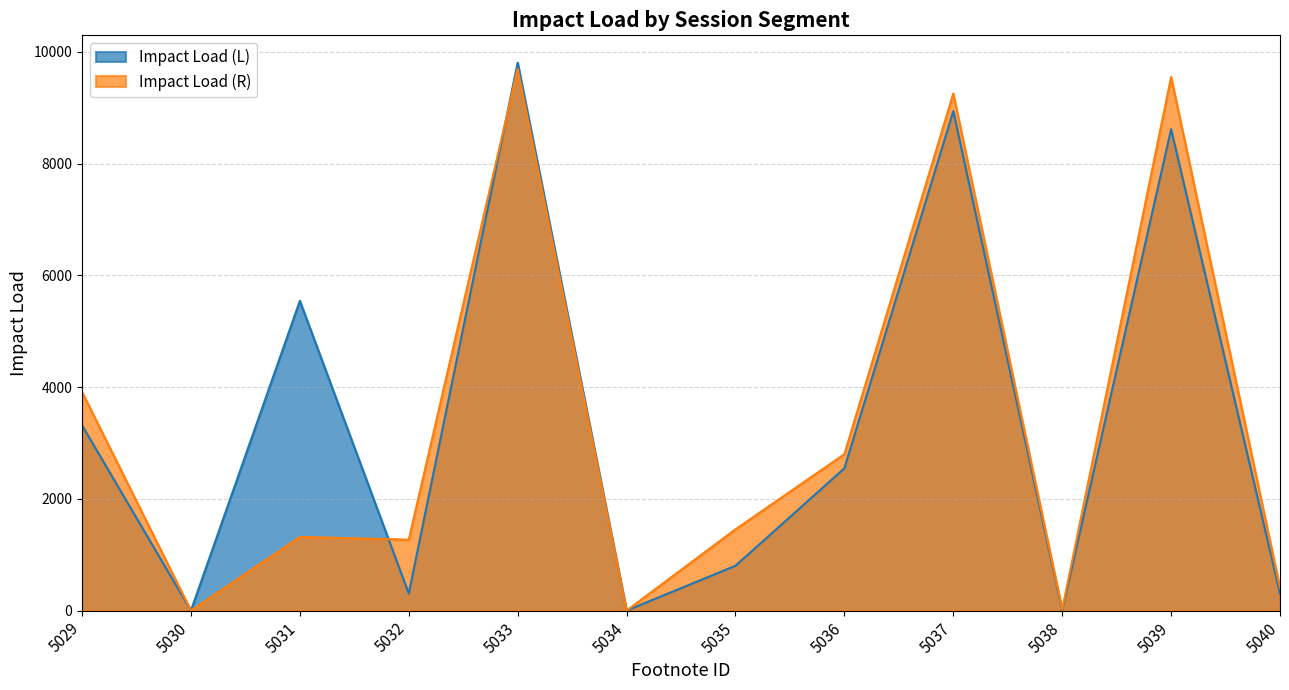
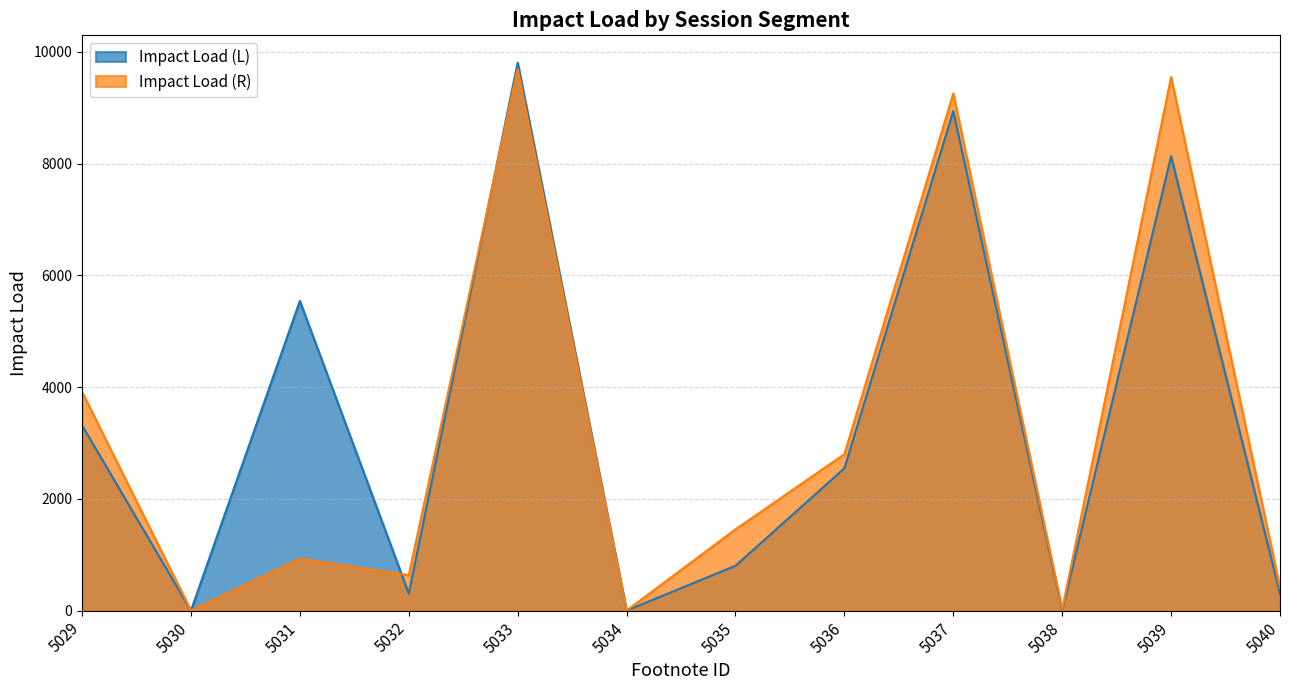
Impact Load (R), 5031: 1300 -> 900
Impact Load (R), 5032: 1300 -> 600
Impact Load (L), 5039: 8600 -> 8100
